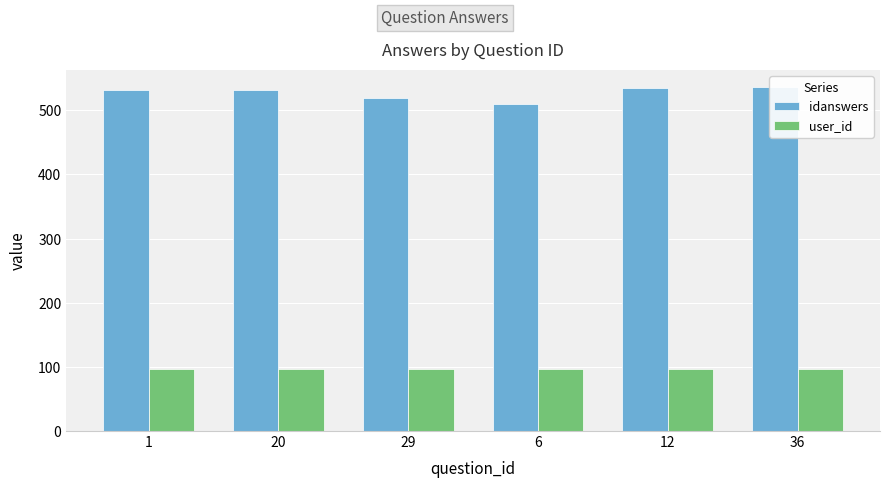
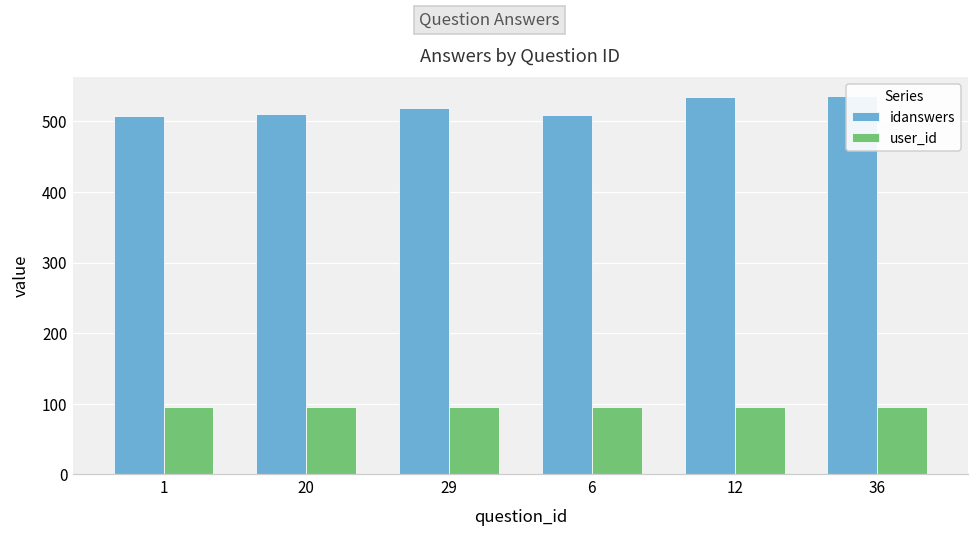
idanswers, 1: 530 -> 510
idanswers, 20: 530 -> 510
